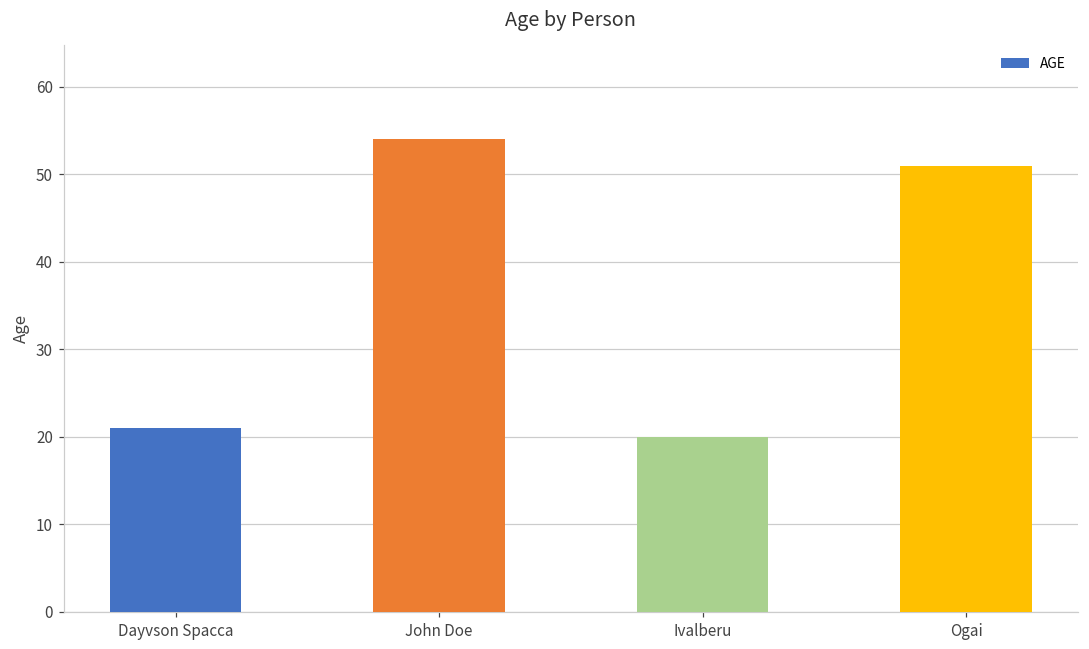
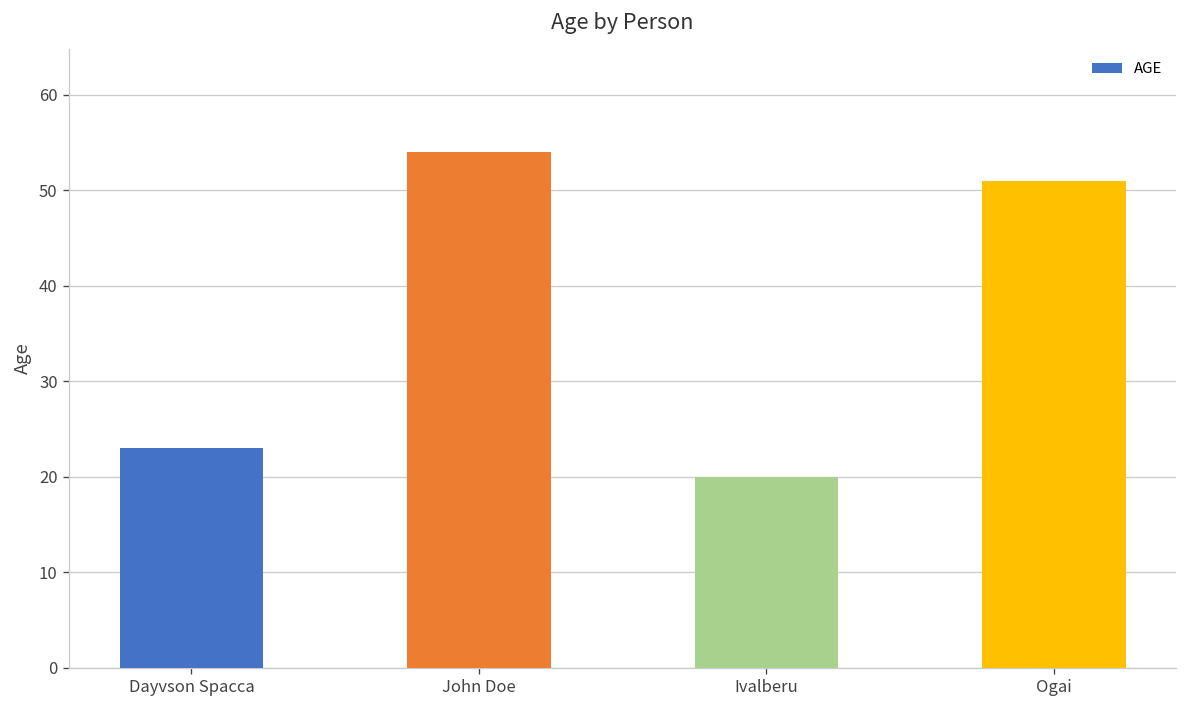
Dayvson Spacca: 21 -> 23
